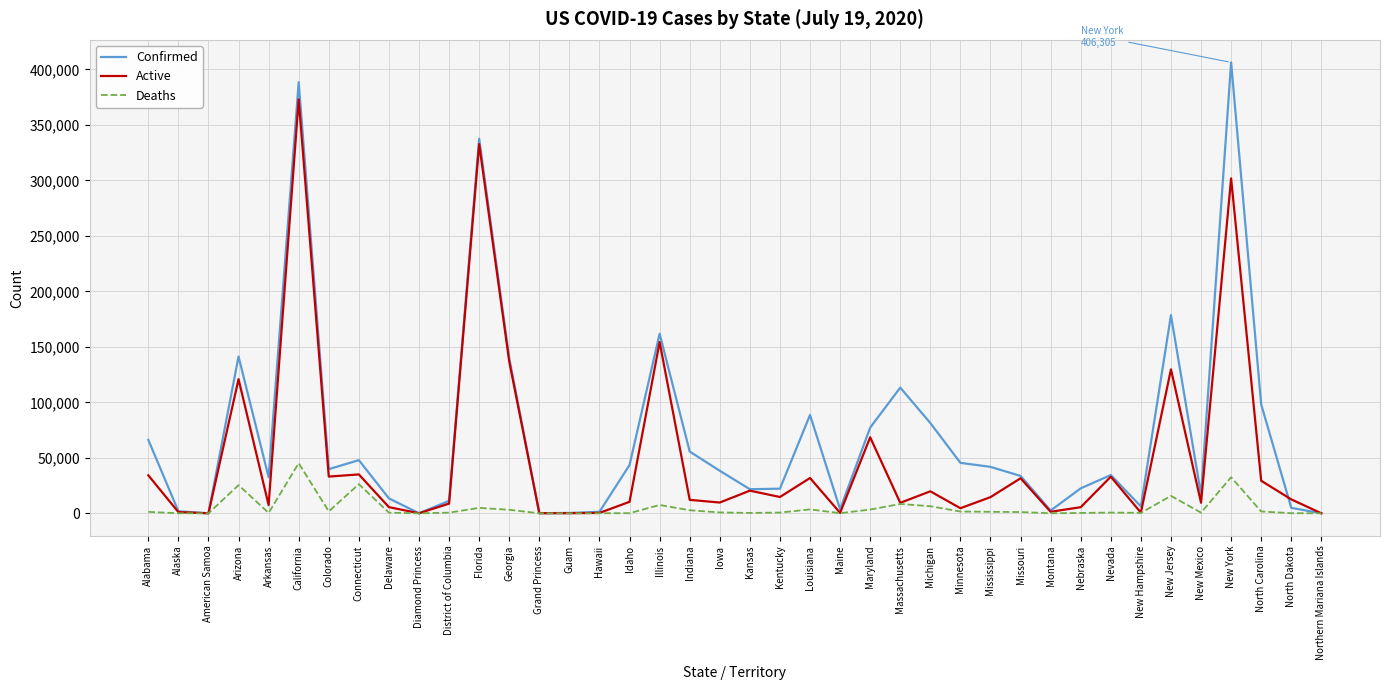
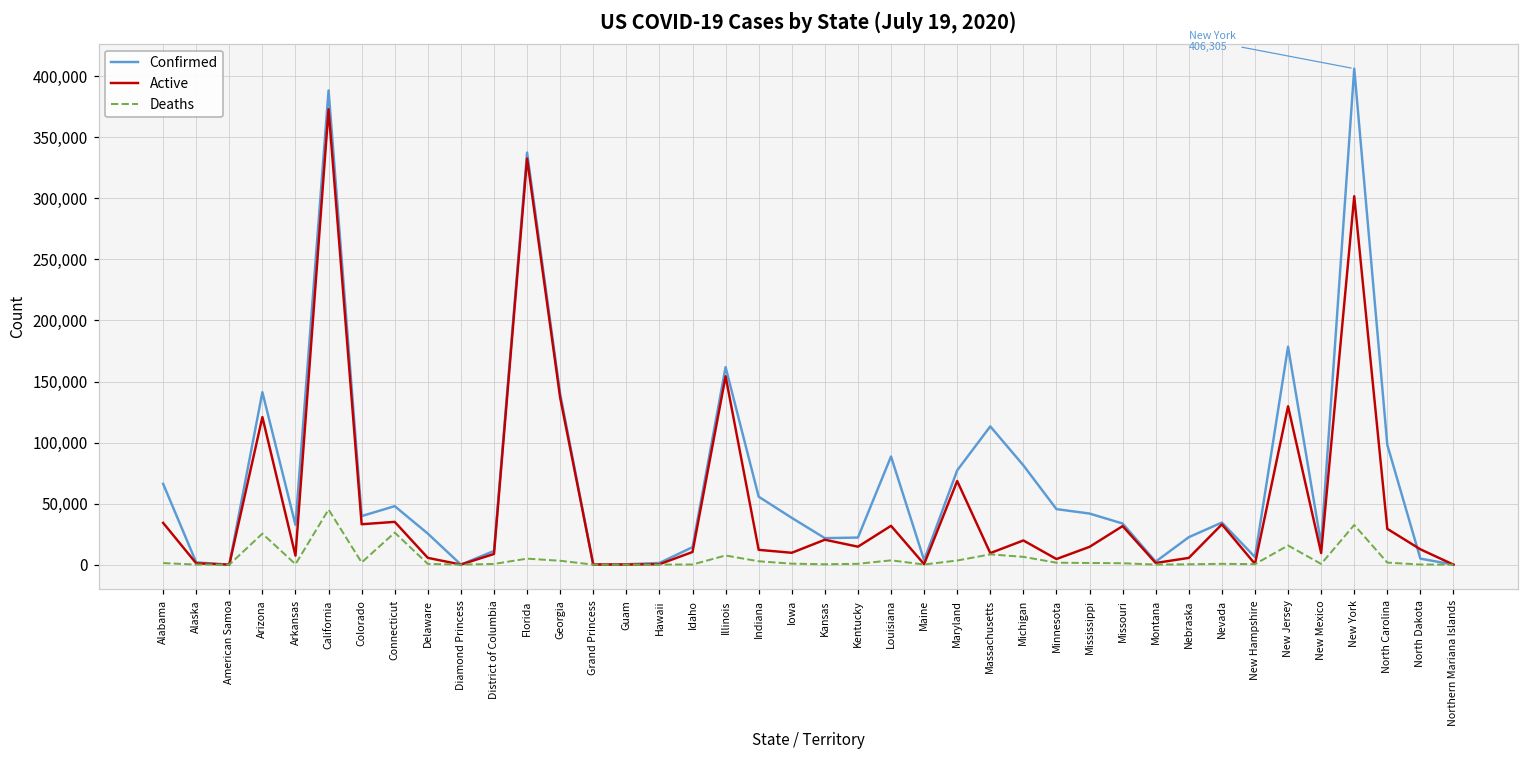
Confirmed, Delaware: 13,000 -> 25,000
Confirmed, Idaho: 44,000 -> 14,000
